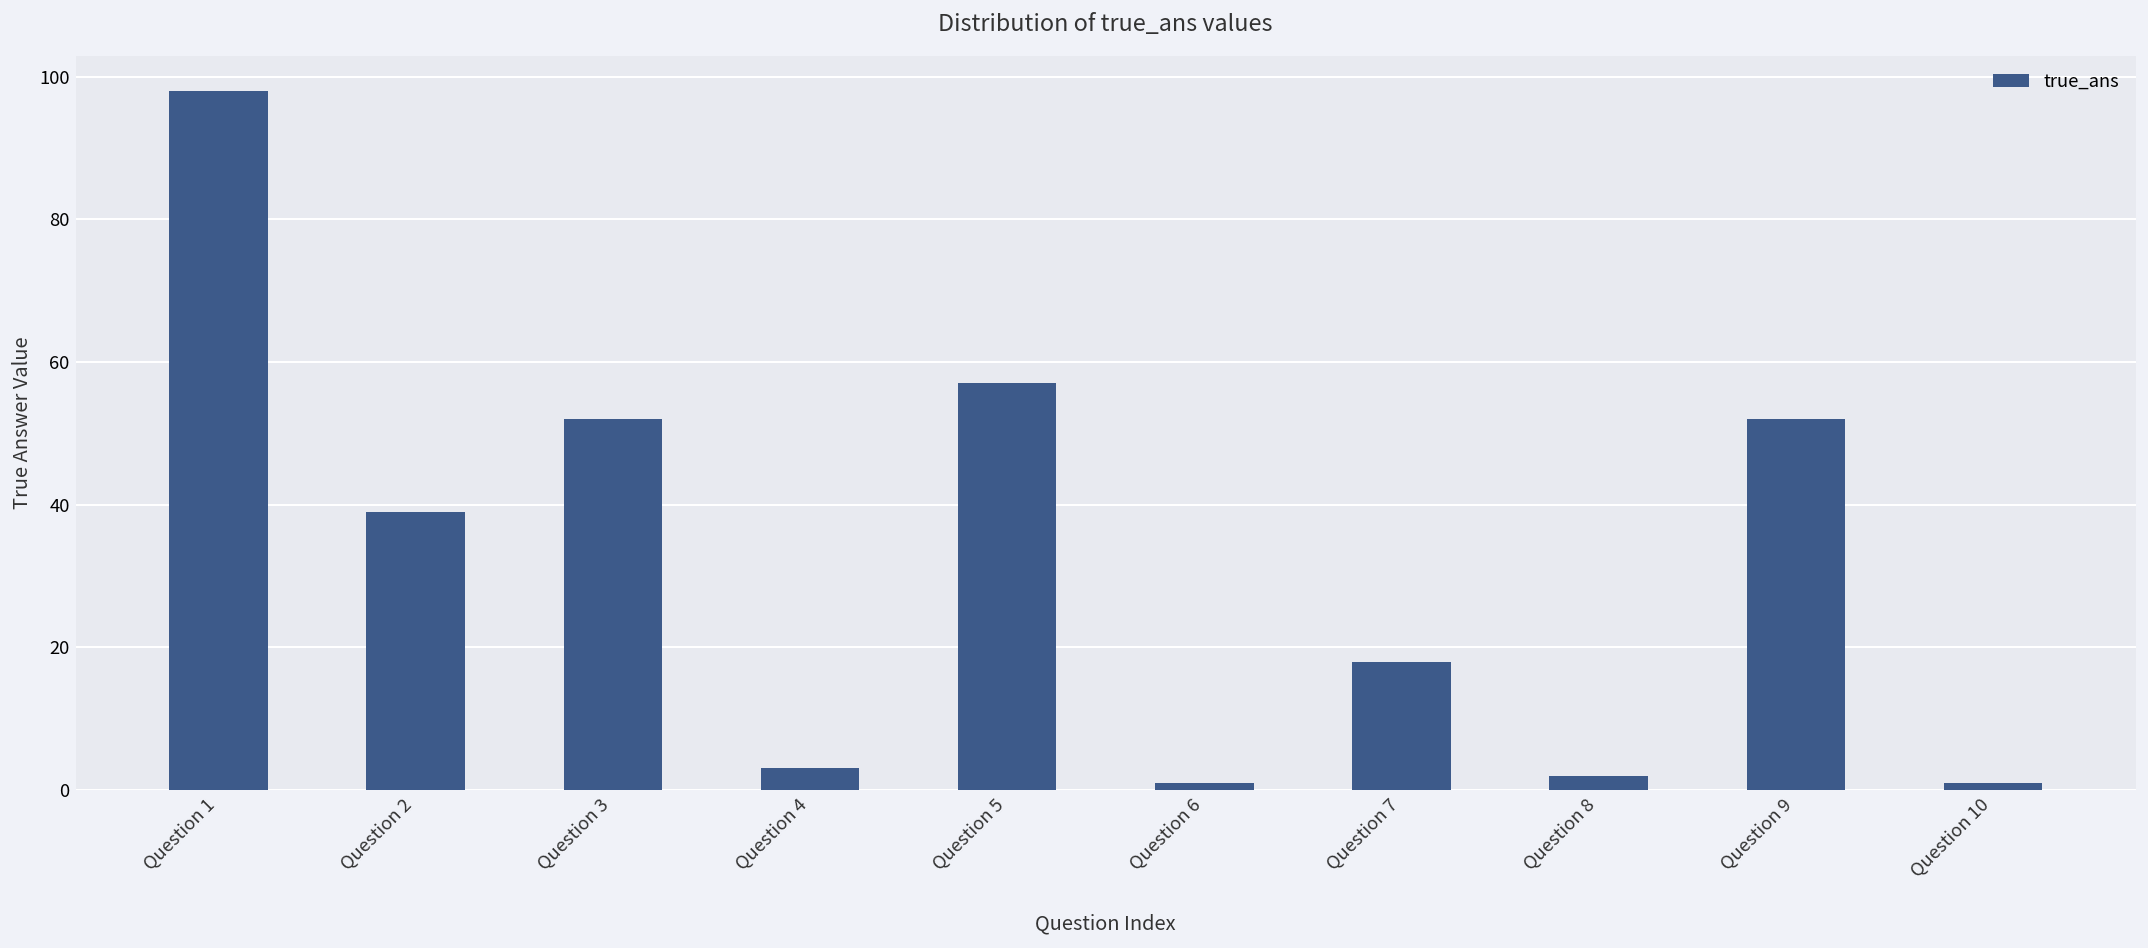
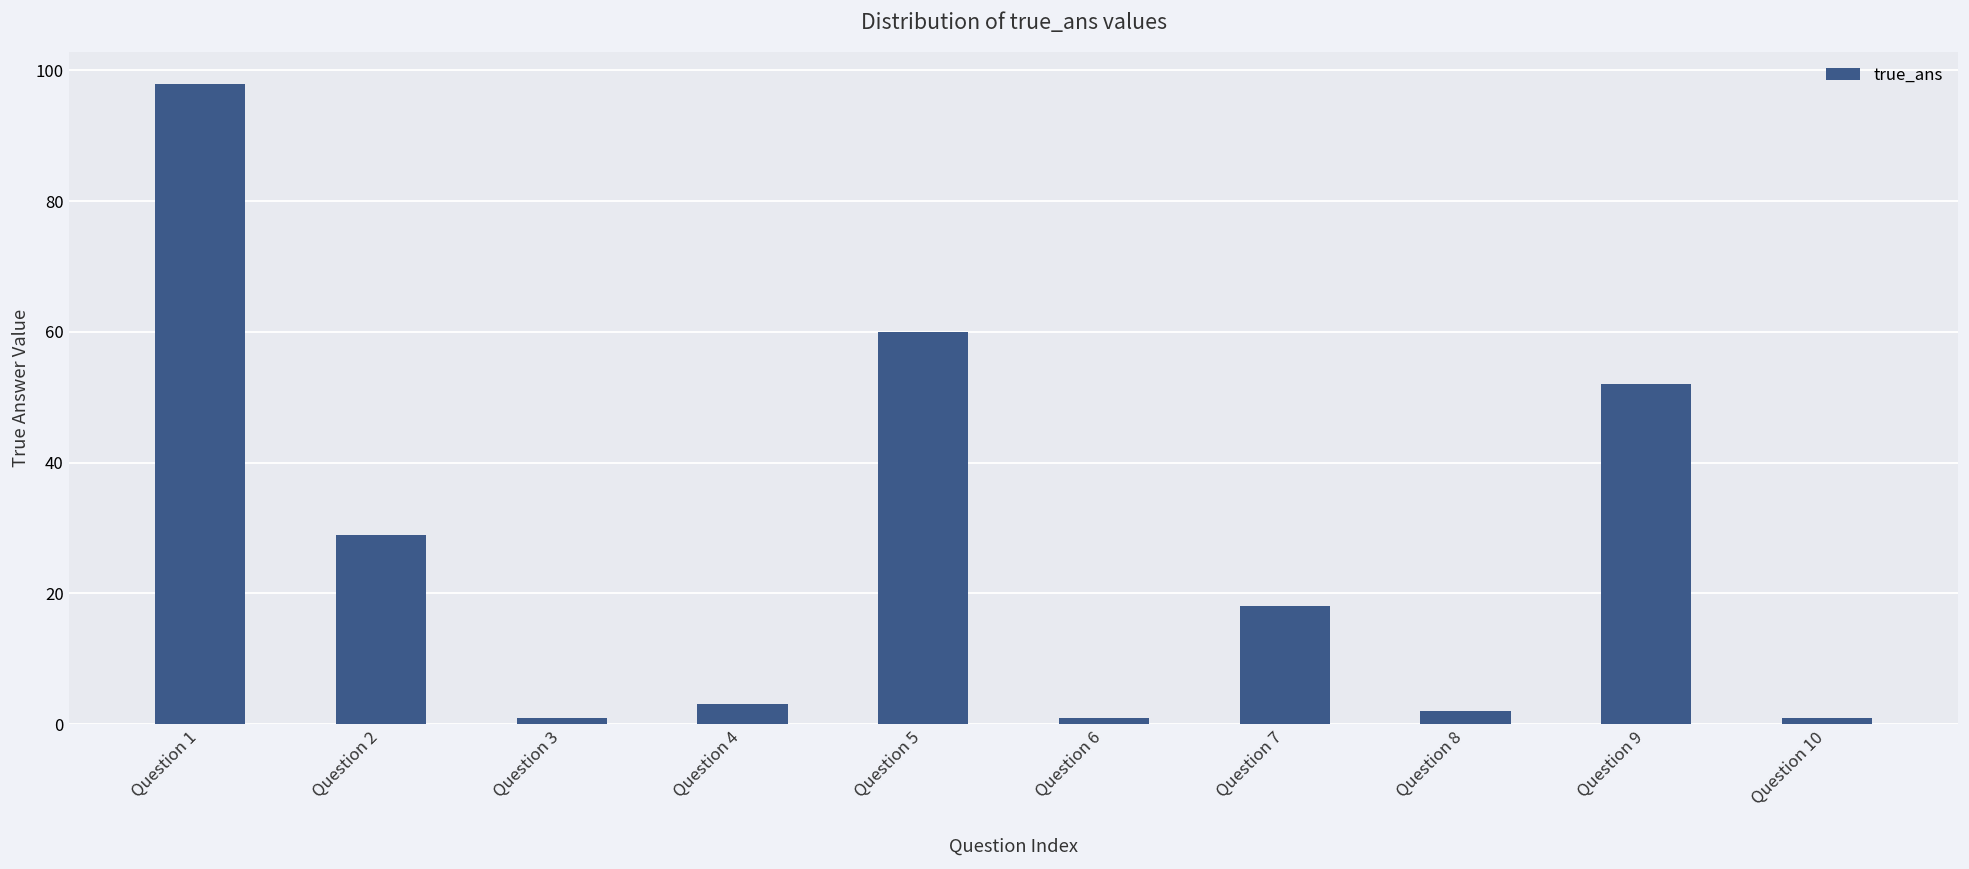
Question 2: 39 -> 29
Question 3: 52 -> 1
Question 5: 57 -> 60
